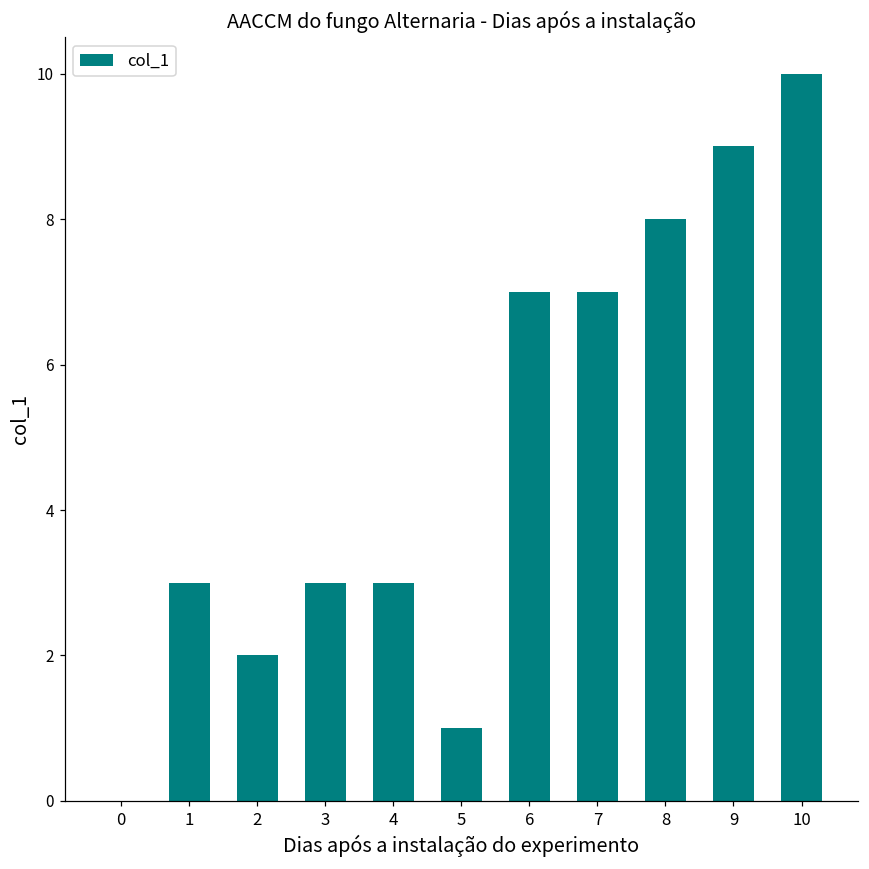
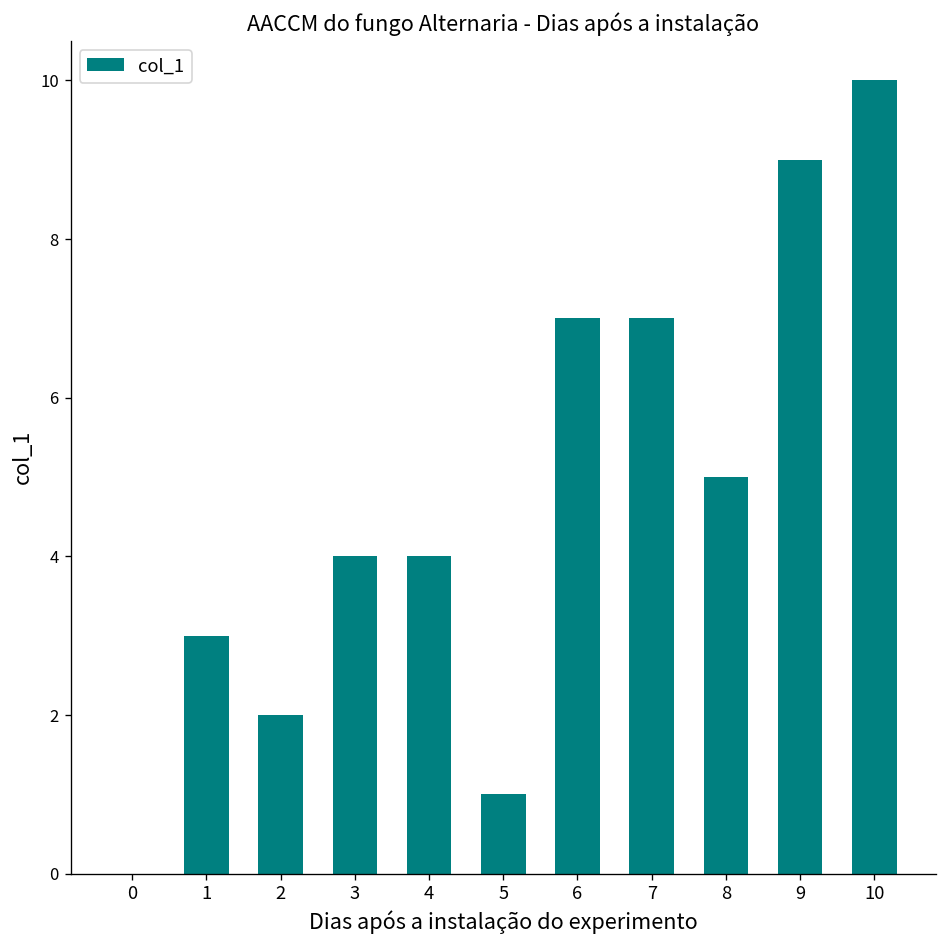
3: 3 -> 4
4: 3 -> 4
8: 8 -> 5
